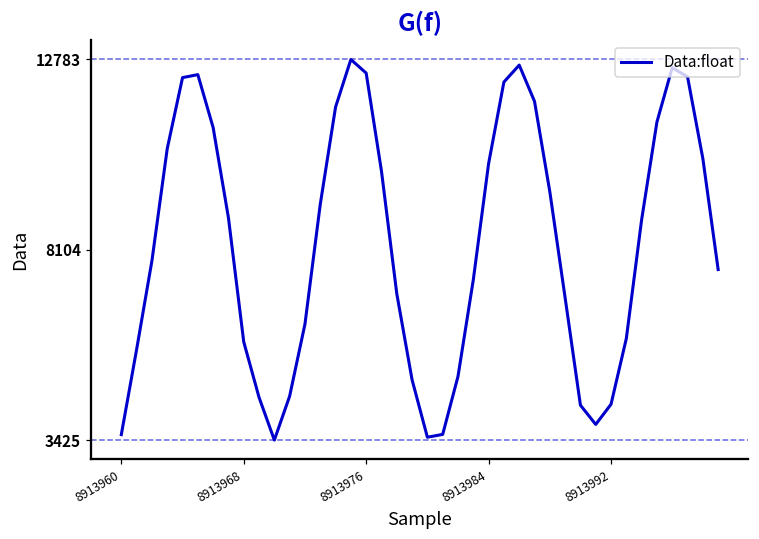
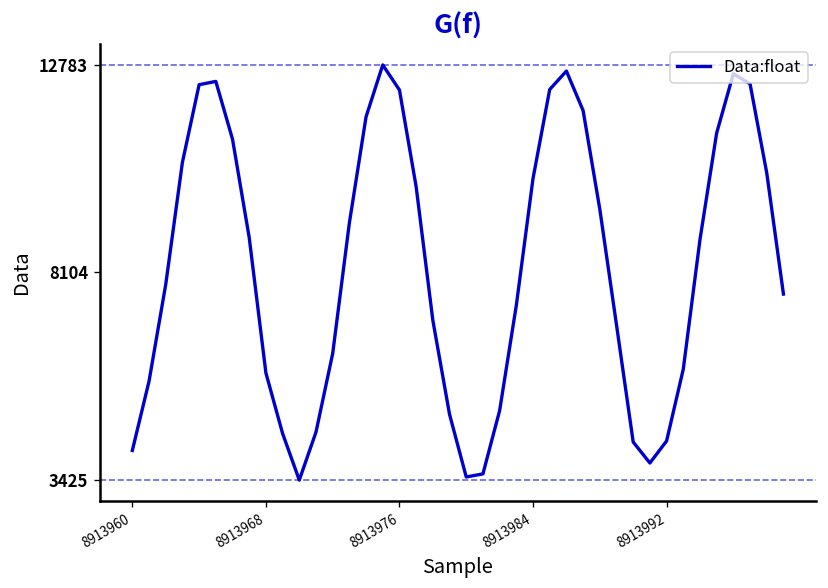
8913960: 3600 -> 4100
8913976: 12400 -> 12200
